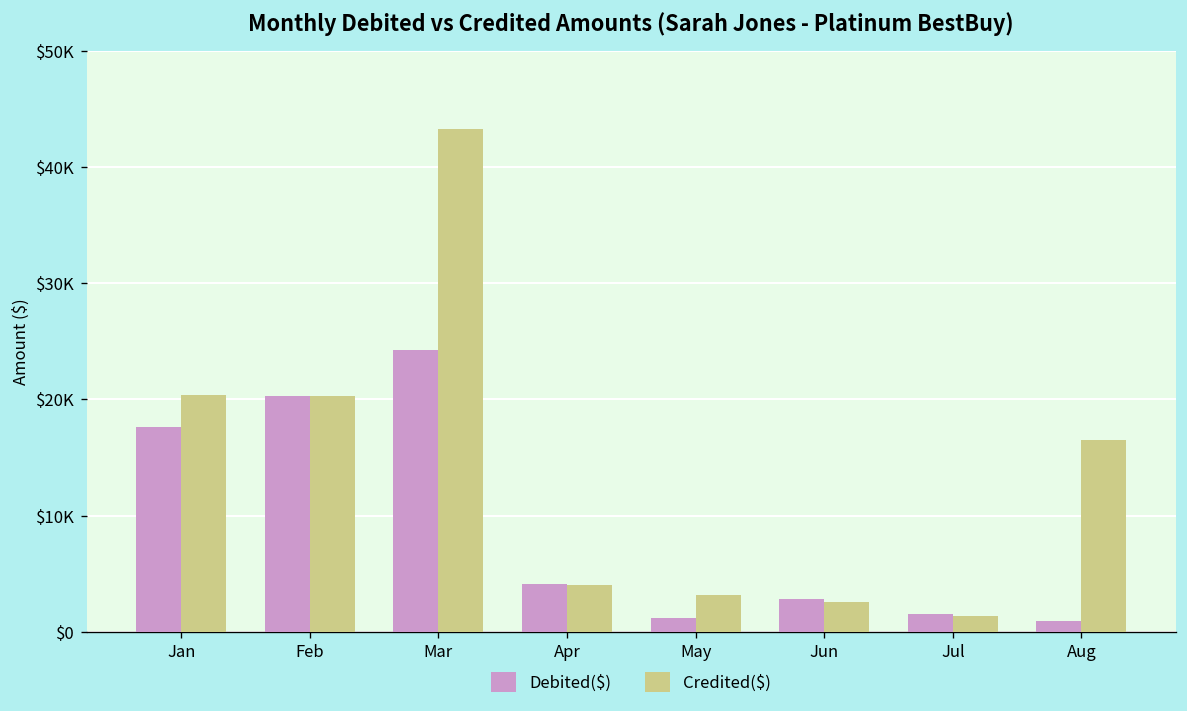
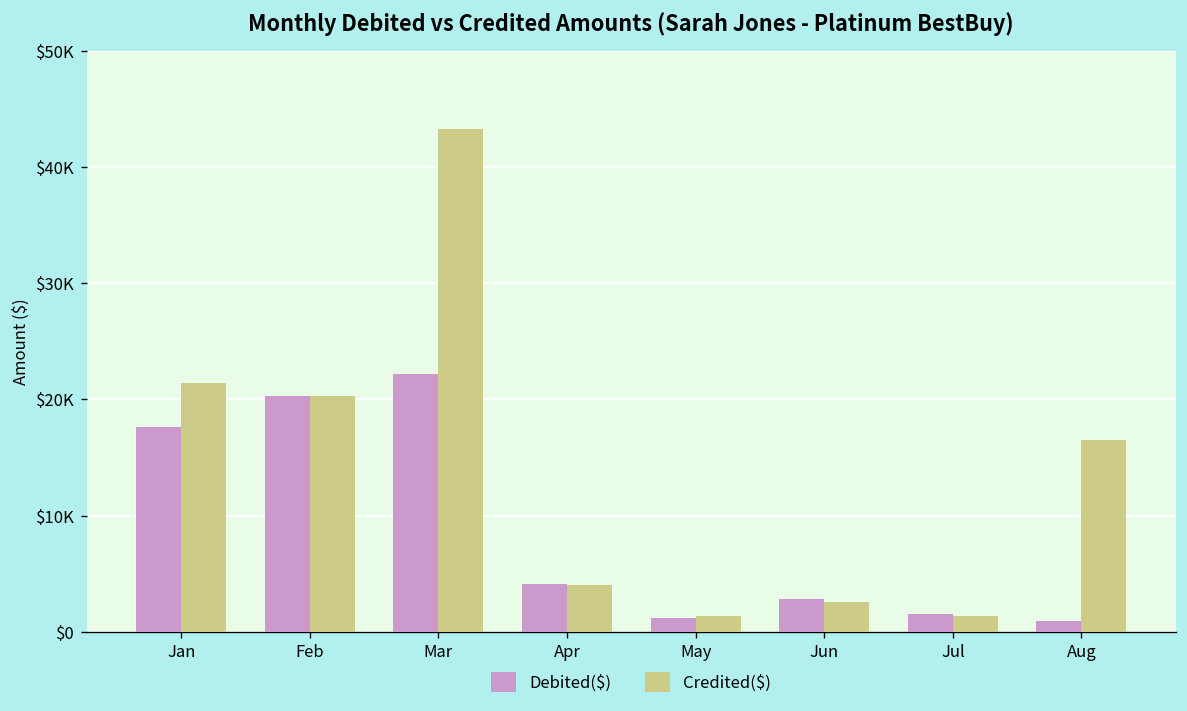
Credited($), Jan: $20000 -> $21000
Debited($), Mar: $24000 -> $22000
Credited($), May: $3000 -> $1000
